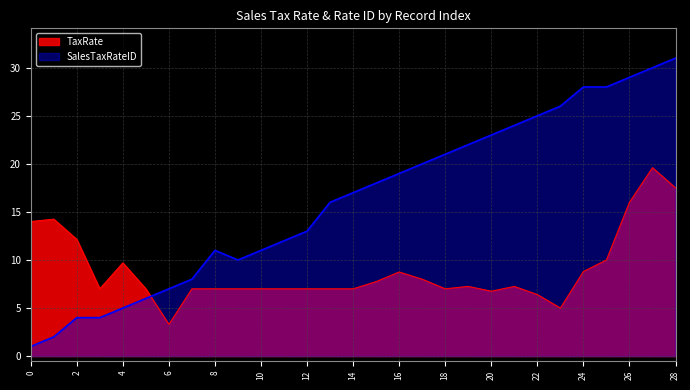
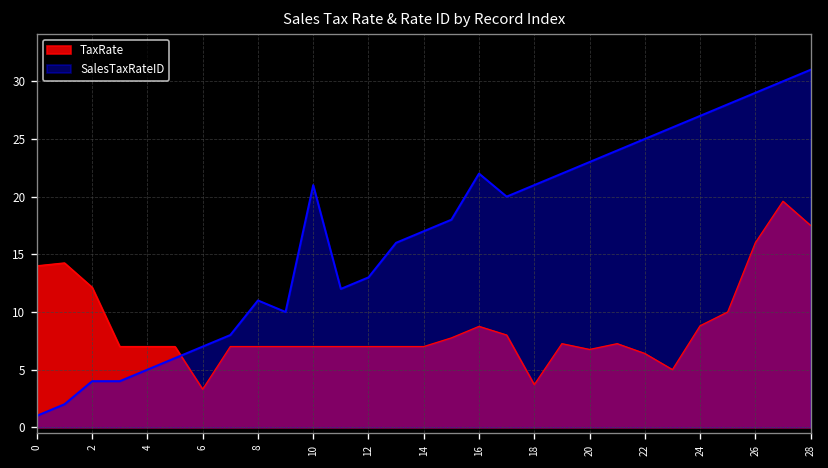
TaxRate, 4: 10 -> 7
SalesTaxRateID, 10: 11 -> 21
SalesTaxRateID, 16: 19 -> 22
TaxRate, 18: 7 -> 4
SalesTaxRateID, 24: 28 -> 27
